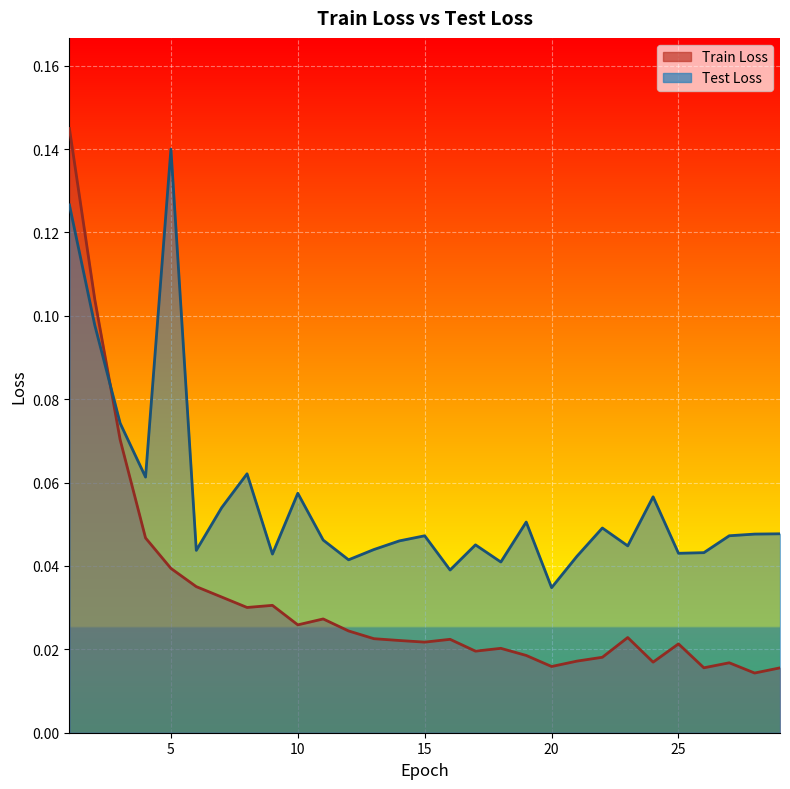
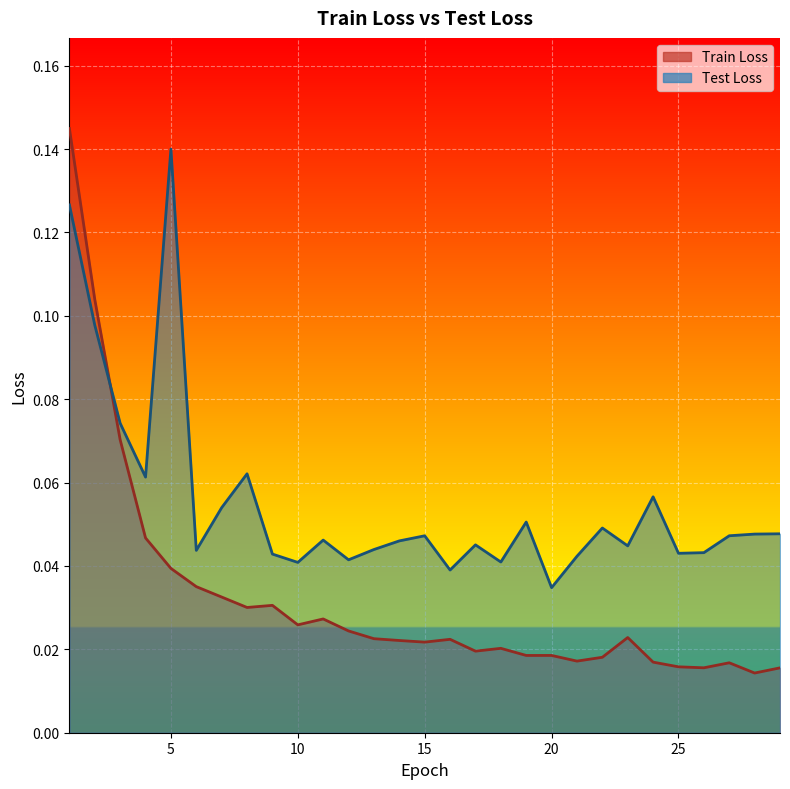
Test Loss, 10: 0.057 -> 0.041
Train Loss, 20: 0.016 -> 0.019
Train Loss, 25: 0.021 -> 0.016
